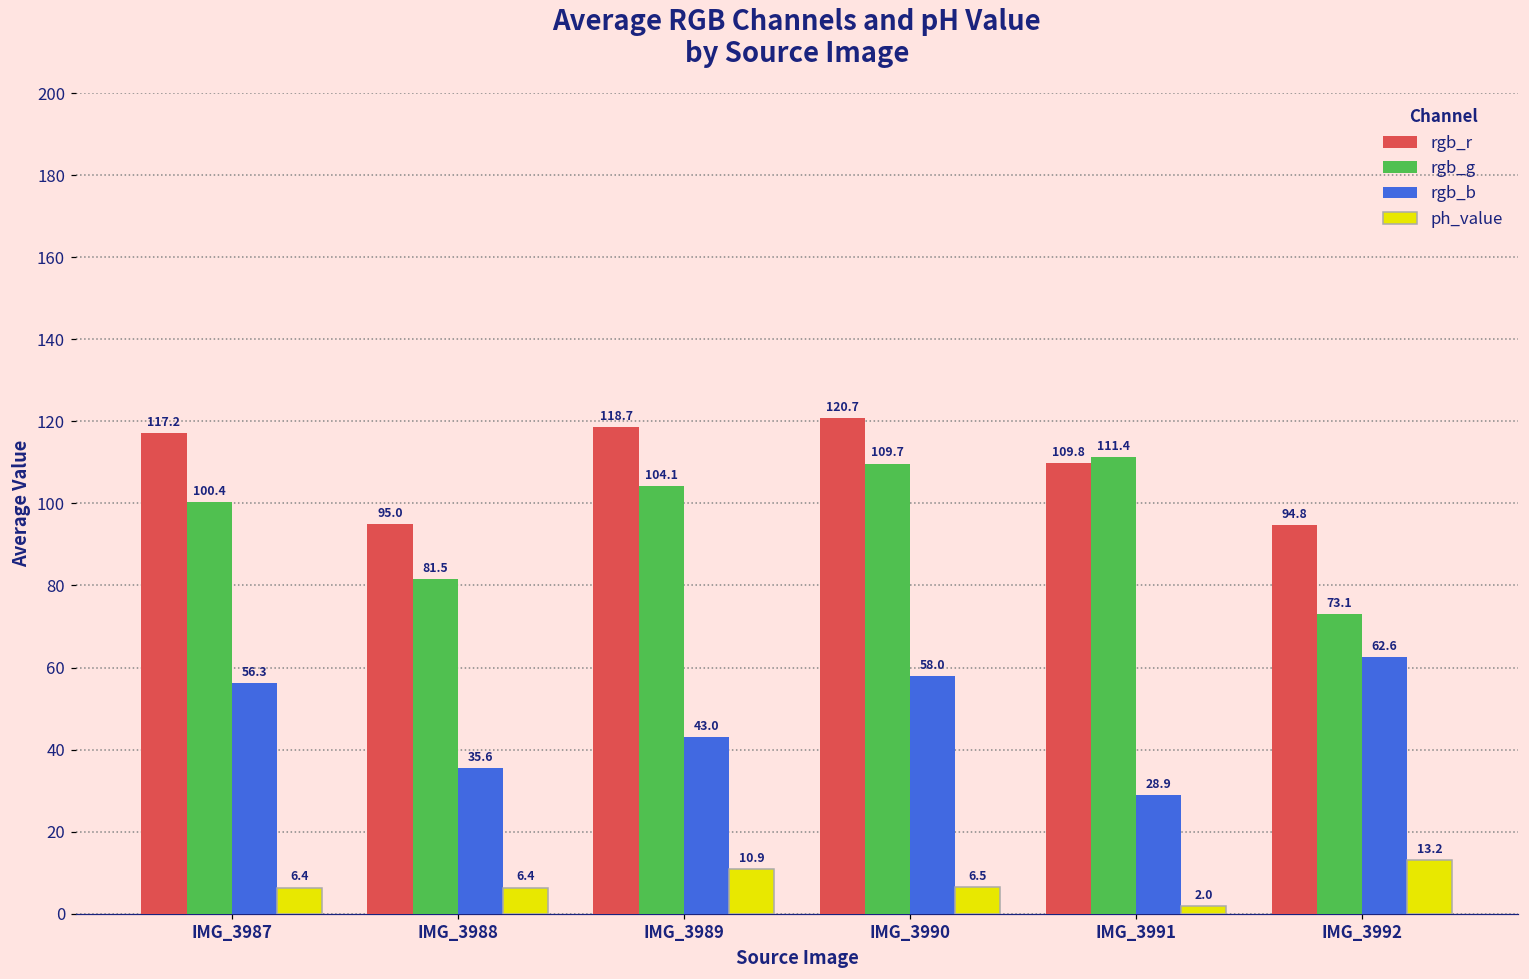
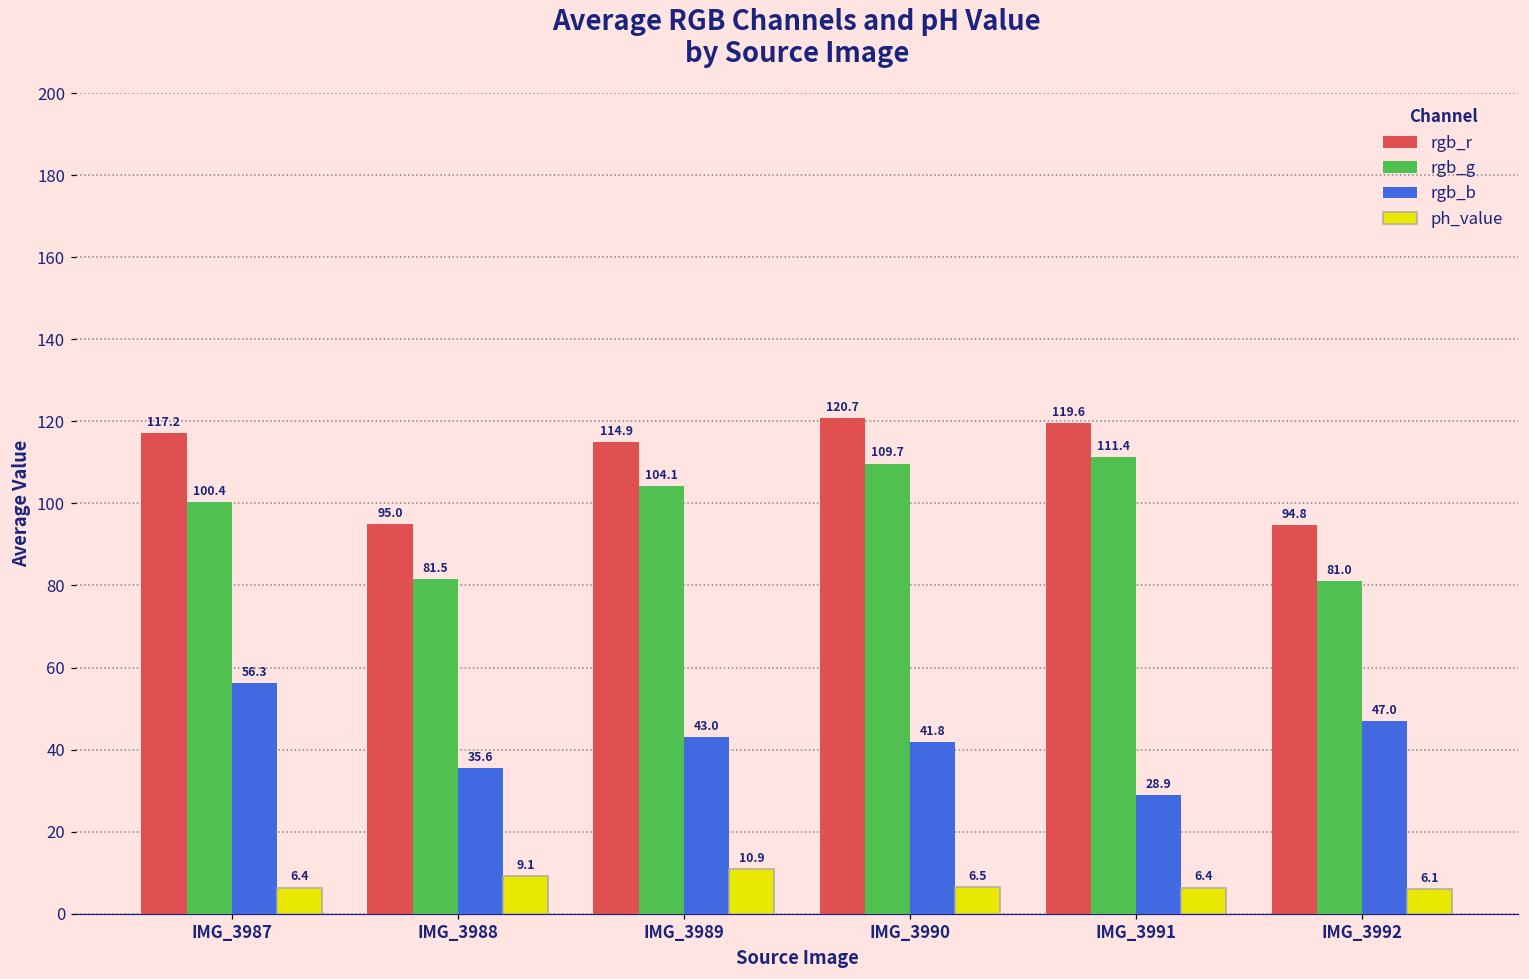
ph_value, IMG_3988: 6.4 -> 9.1
rgb_r, IMG_3989: 118.7 -> 114.9
rgb_b, IMG_3990: 58.0 -> 41.8
rgb_r, IMG_3991: 109.8 -> 119.6
ph_value, IMG_3991: 2.0 -> 6.4
rgb_g, IMG_3992: 73.1 -> 81.0
rgb_b, IMG_3992: 62.6 -> 47.0
ph_value, IMG_3992: 13.2 -> 6.1
